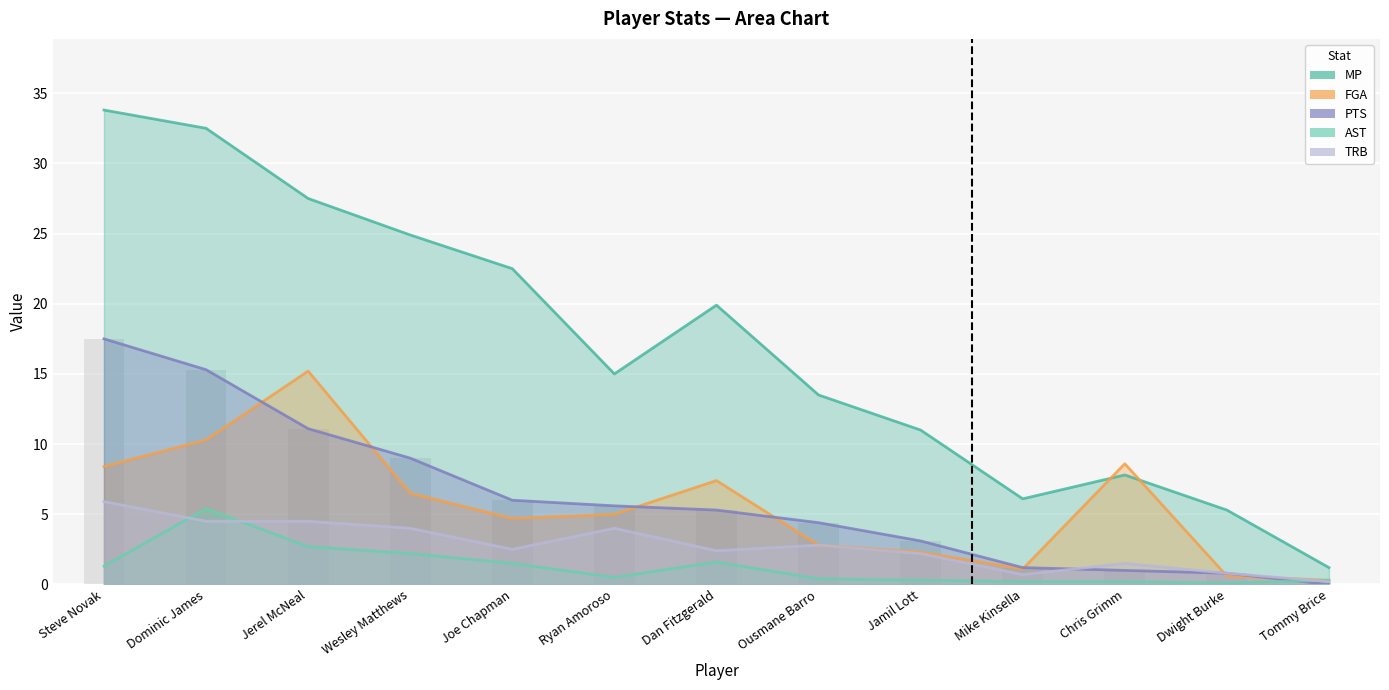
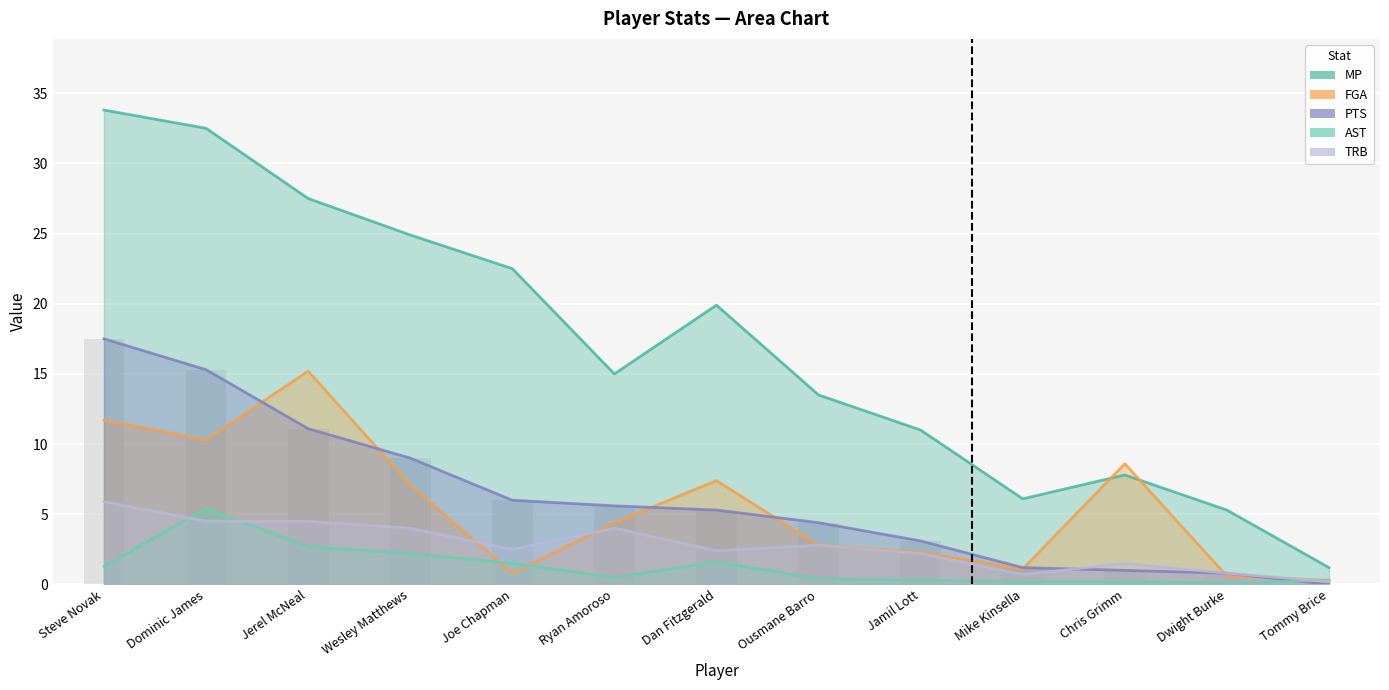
FGA, Steve Novak: 8.4 -> 11.7
FGA, Wesley Matthews: 6.5 -> 7.1
FGA, Joe Chapman: 4.7 -> 0.8
FGA, Ryan Amoroso: 5.0 -> 4.4
